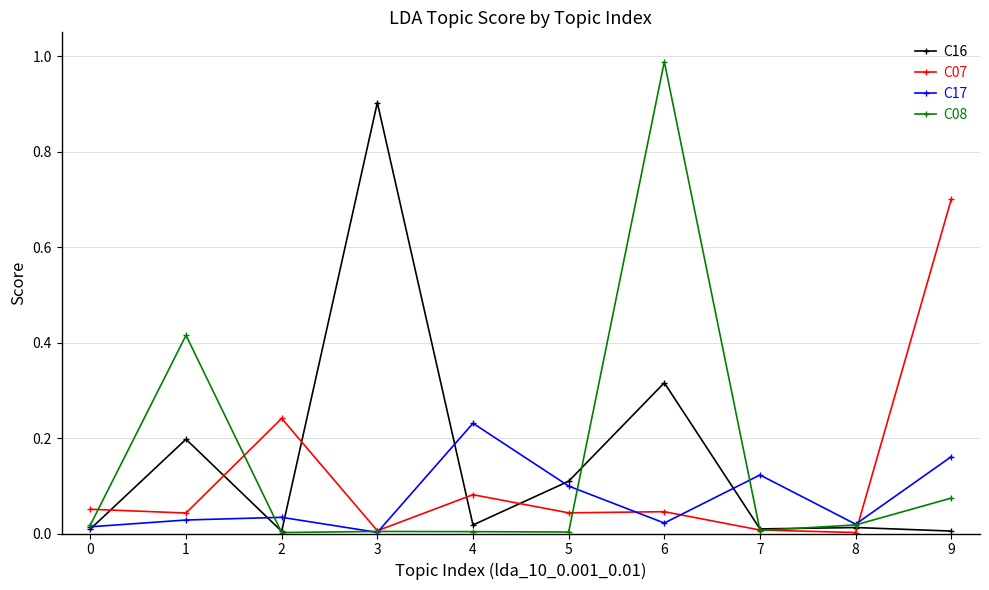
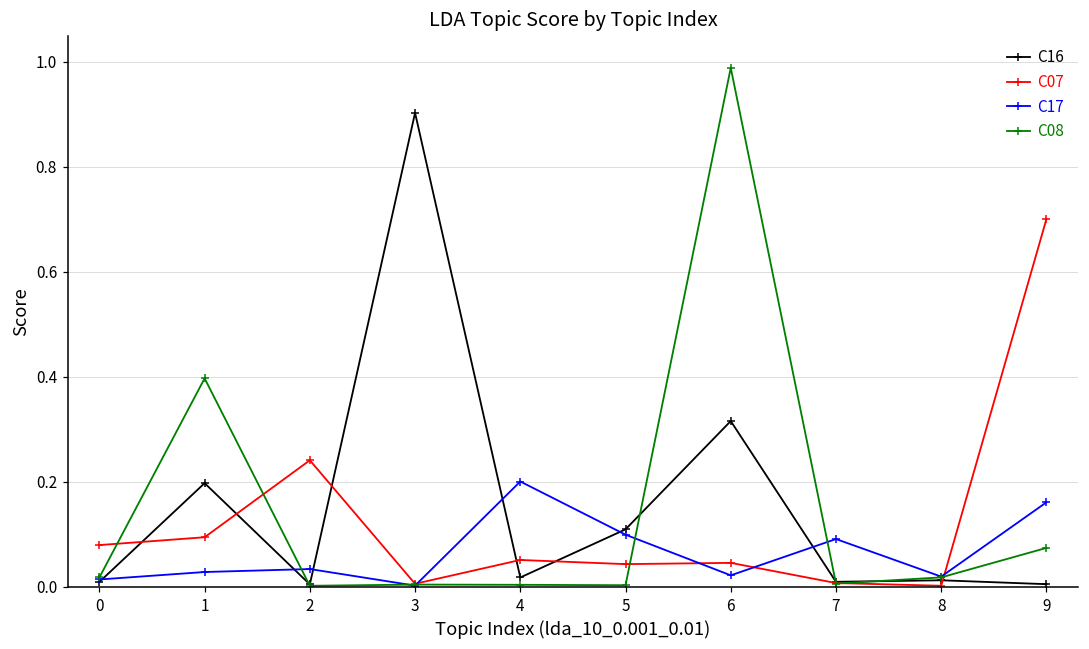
C07, 0: 0.05 -> 0.08
C07, 1: 0.04 -> 0.09
C08, 1: 0.42 -> 0.40
C07, 4: 0.08 -> 0.05
C17, 4: 0.23 -> 0.20
C17, 7: 0.12 -> 0.09
